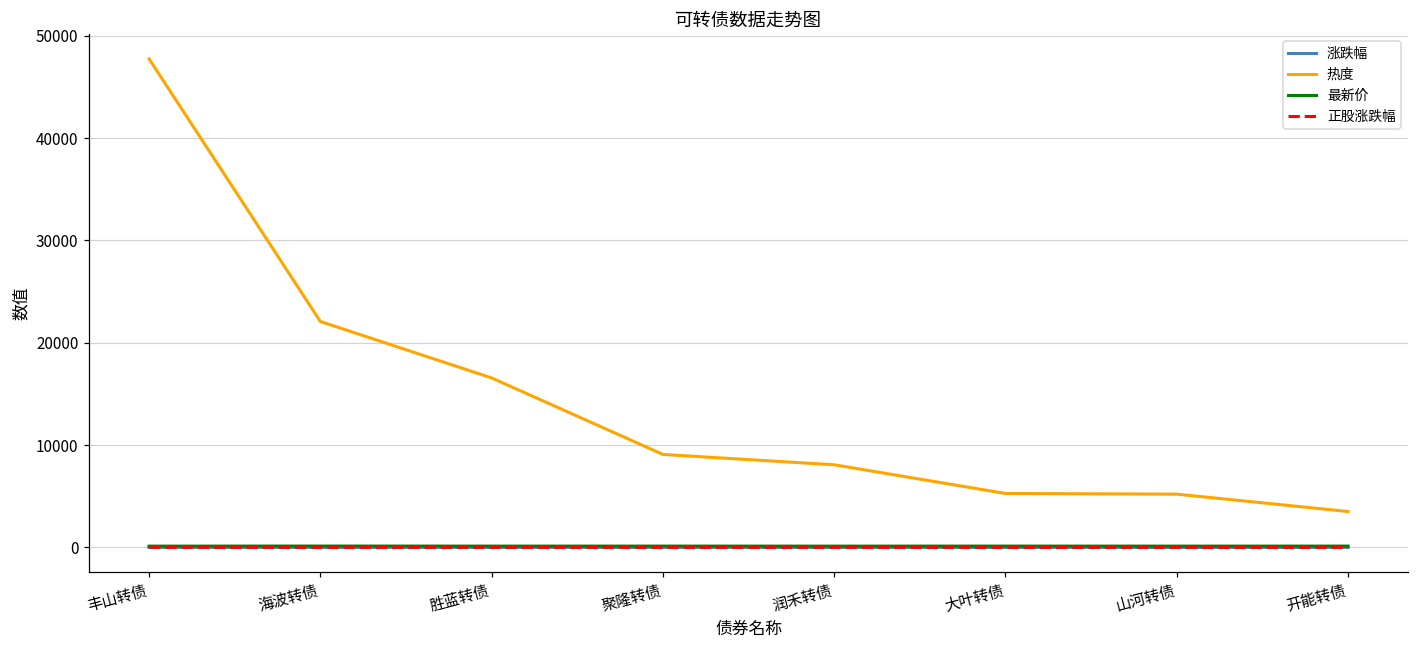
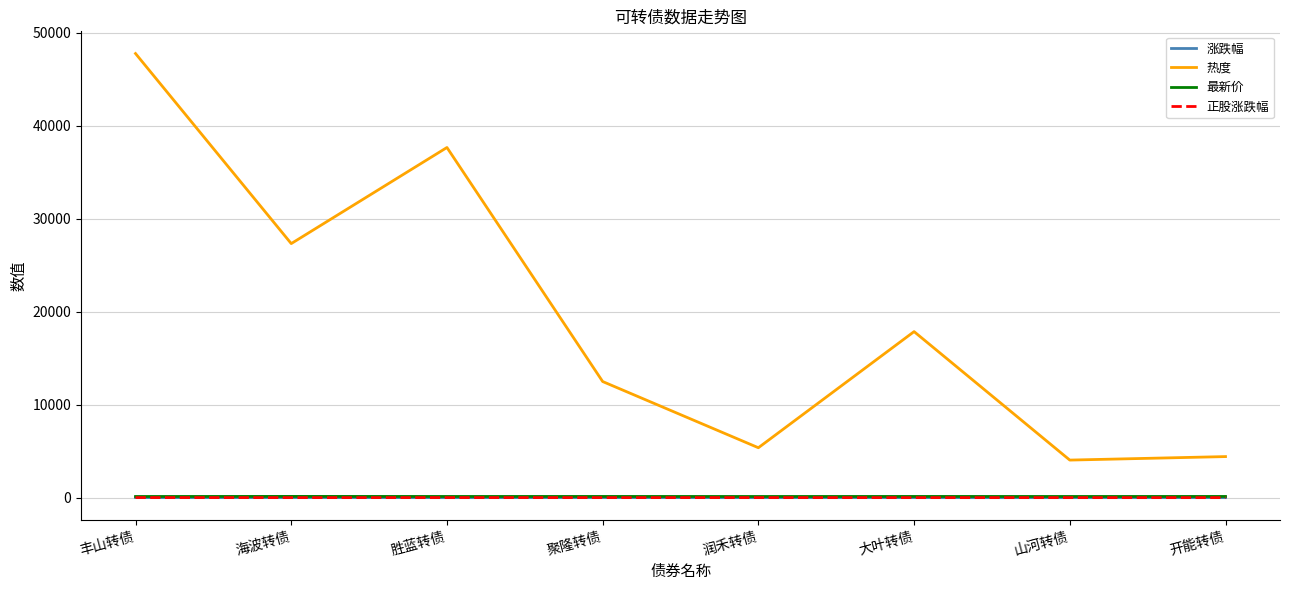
热度, 海波转债: 22000 -> 27000
热度, 胜蓝转债: 17000 -> 38000
热度, 聚隆转债: 9000 -> 12000
热度, 润禾转债: 8000 -> 5000
热度, 大叶转债: 5000 -> 18000
热度, 山河转债: 5000 -> 4000
热度, 开能转债: 3500 -> 4400
